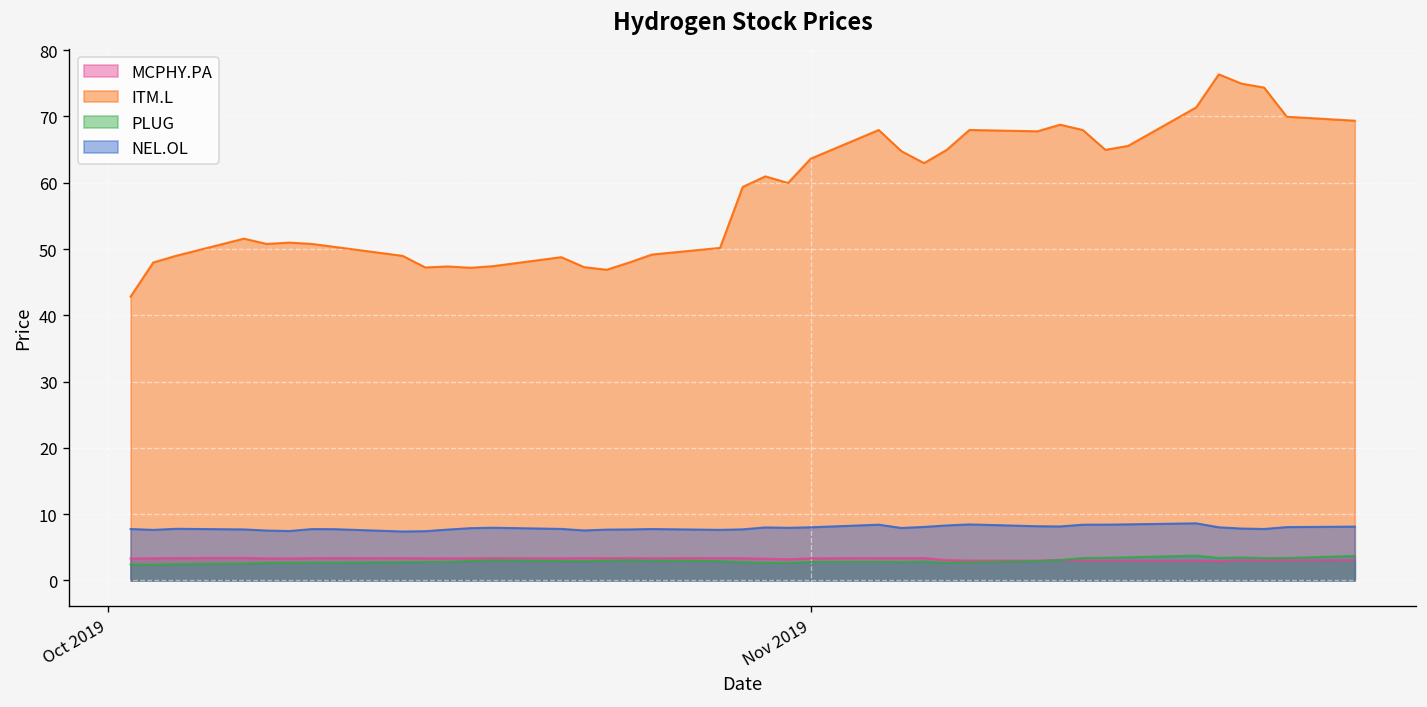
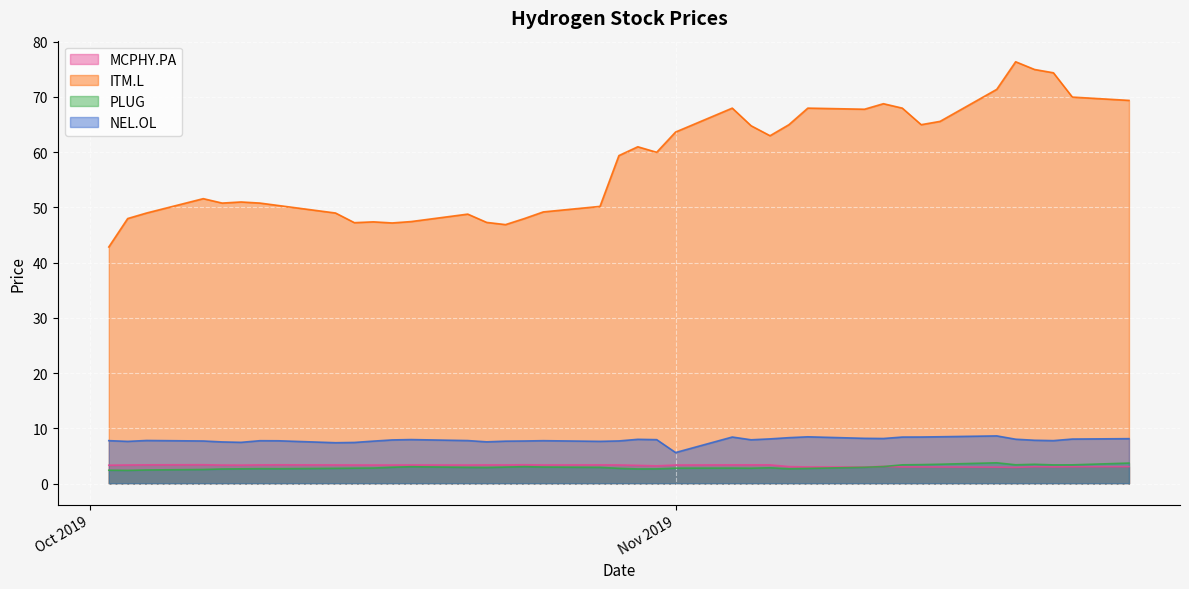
NEL.OL, Nov 2019: 8 -> 6
